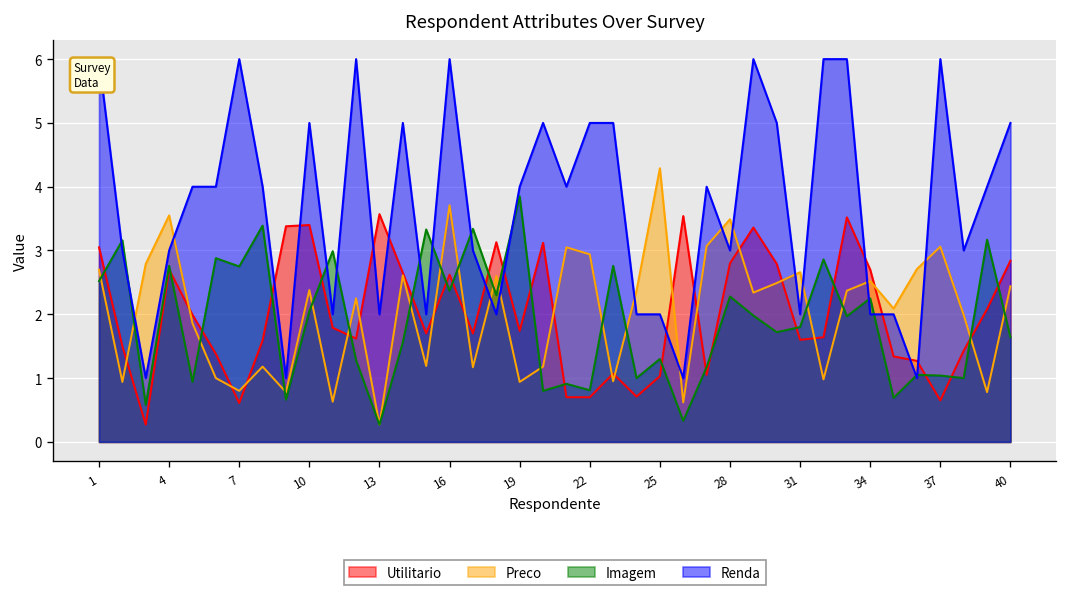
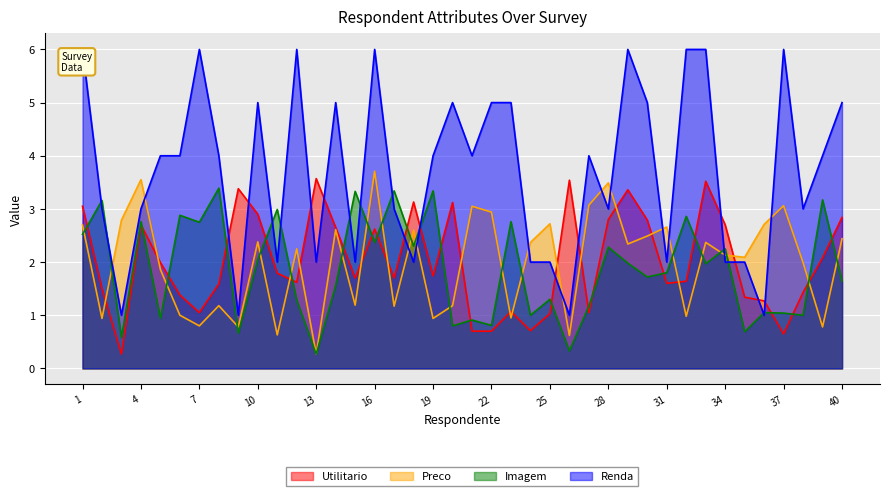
Utilitario, 7: 0.6 -> 1.1
Utilitario, 10: 3.4 -> 2.9
Imagem, 19: 3.9 -> 3.3
Preco, 25: 4.3 -> 2.7
Preco, 34: 2.5 -> 2.1
